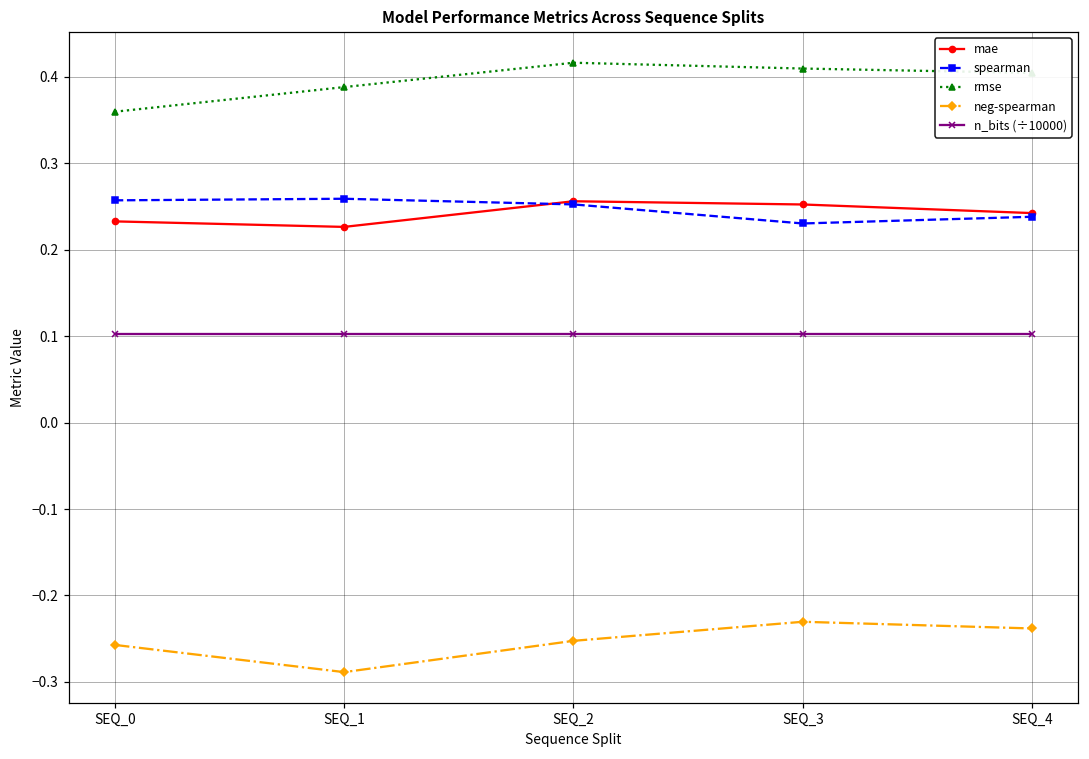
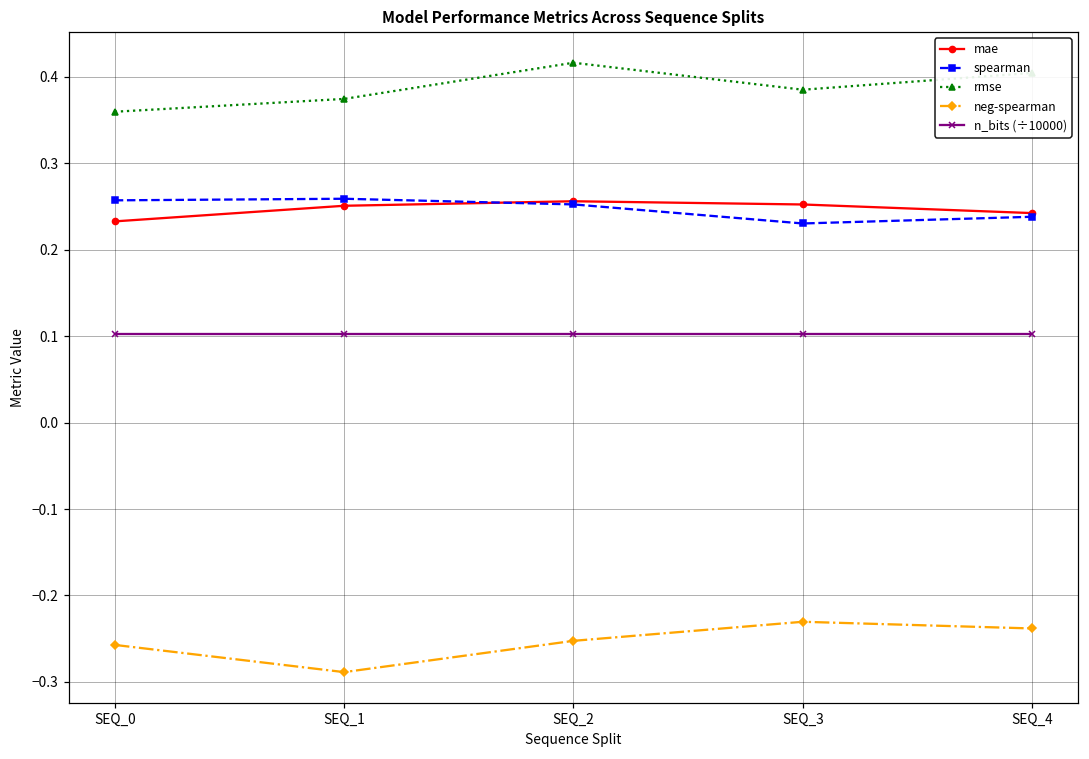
mae, SEQ_1: 0.23 -> 0.25
rmse, SEQ_1: 0.39 -> 0.37
rmse, SEQ_3: 0.41 -> 0.39
